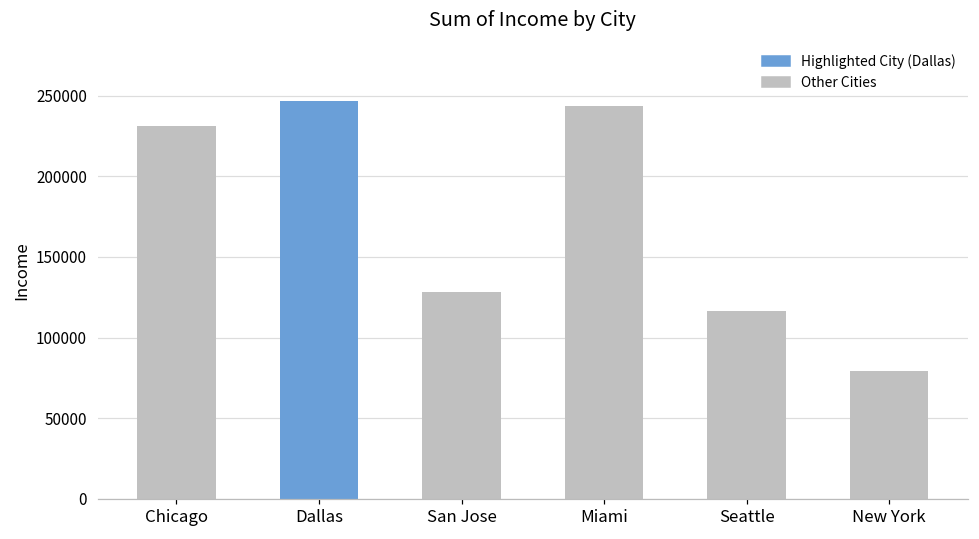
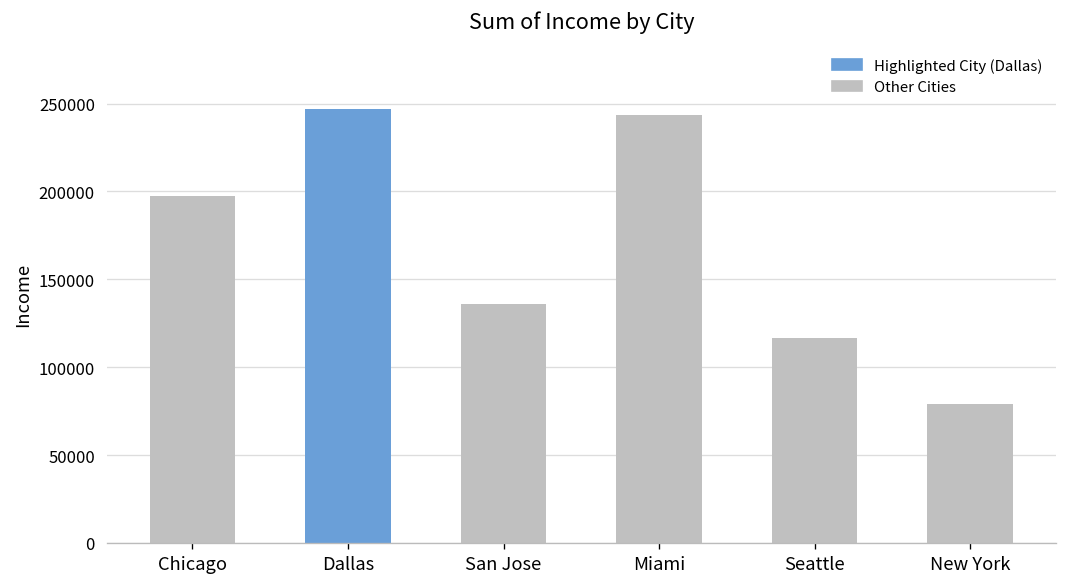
Chicago: 231000 -> 197000
San Jose: 128000 -> 136000
